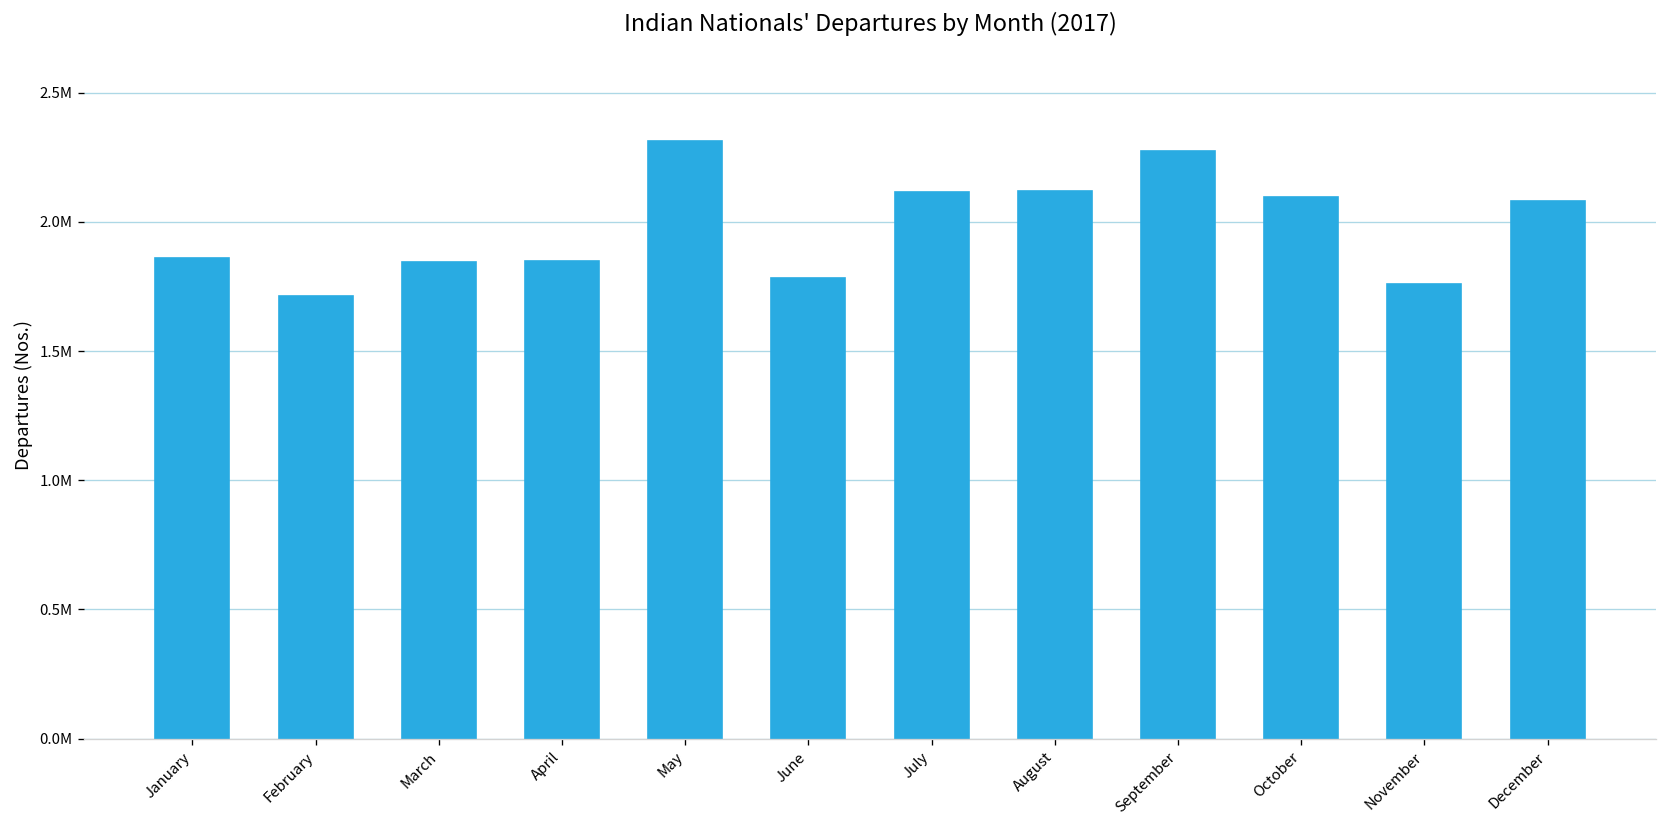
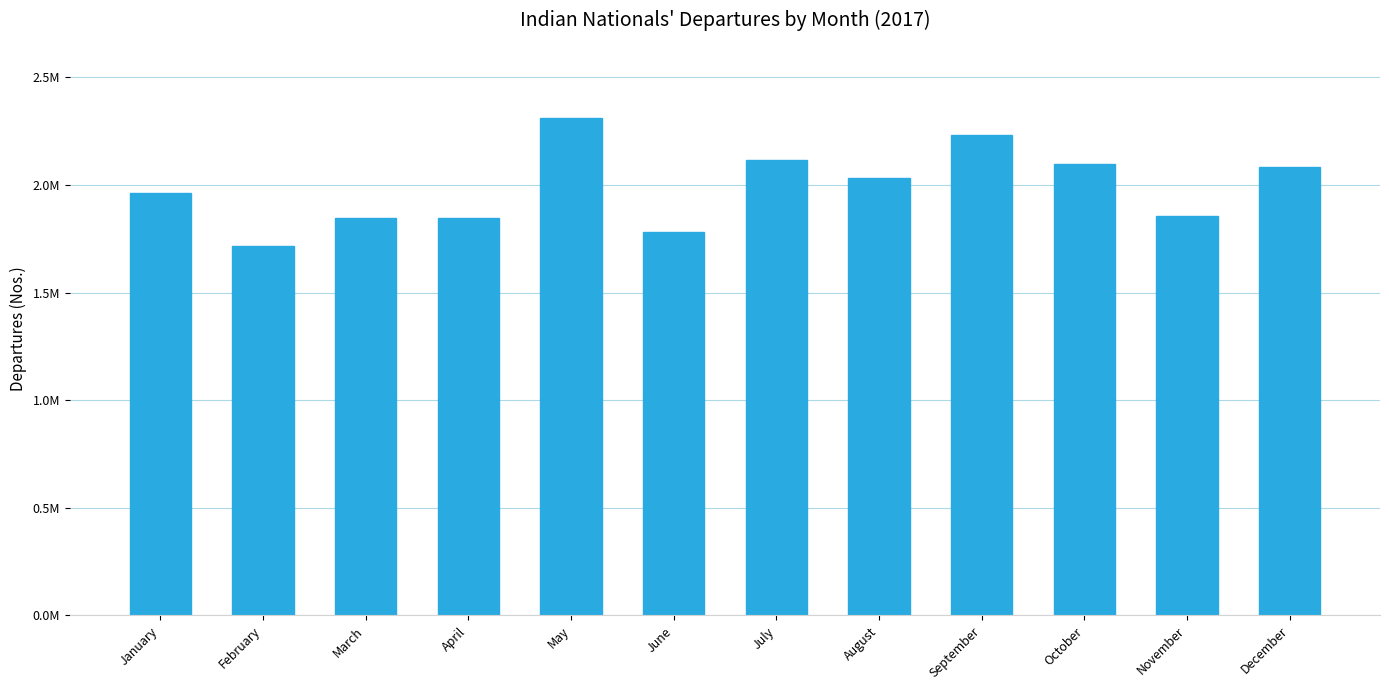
January: 1860000 -> 1960000
August: 2120000 -> 2030000
September: 2270000 -> 2230000
November: 1760000 -> 1860000
